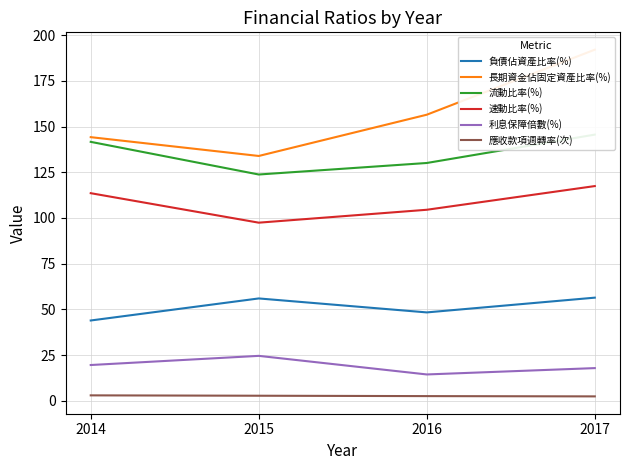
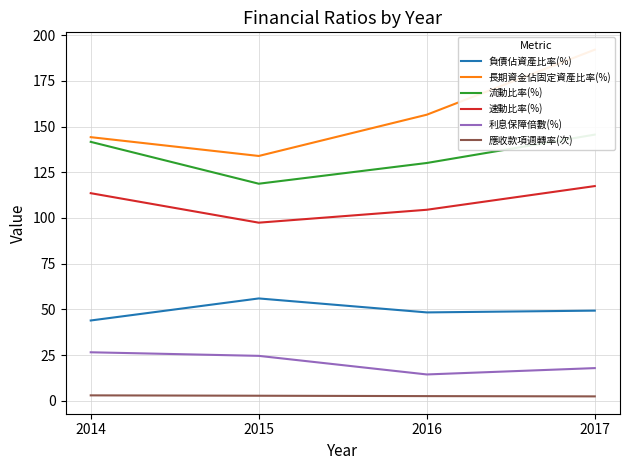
利息保障倍數(%), 2014: 20 -> 27
流動比率(%), 2015: 124 -> 119
負債佔資產比率(%), 2017: 56 -> 49
